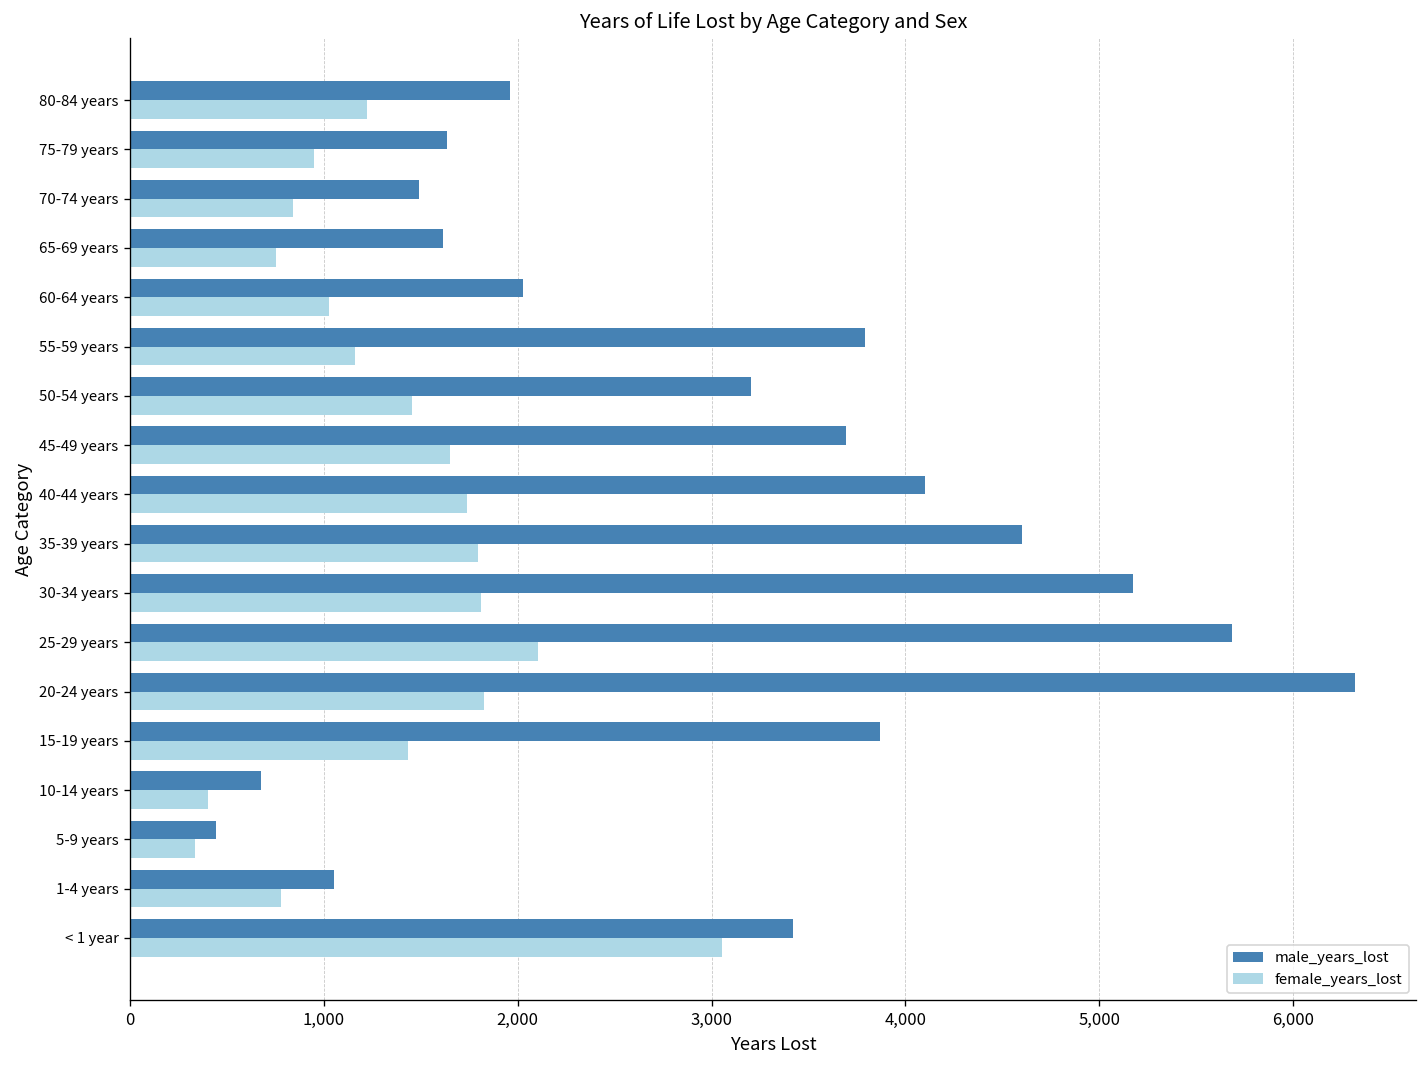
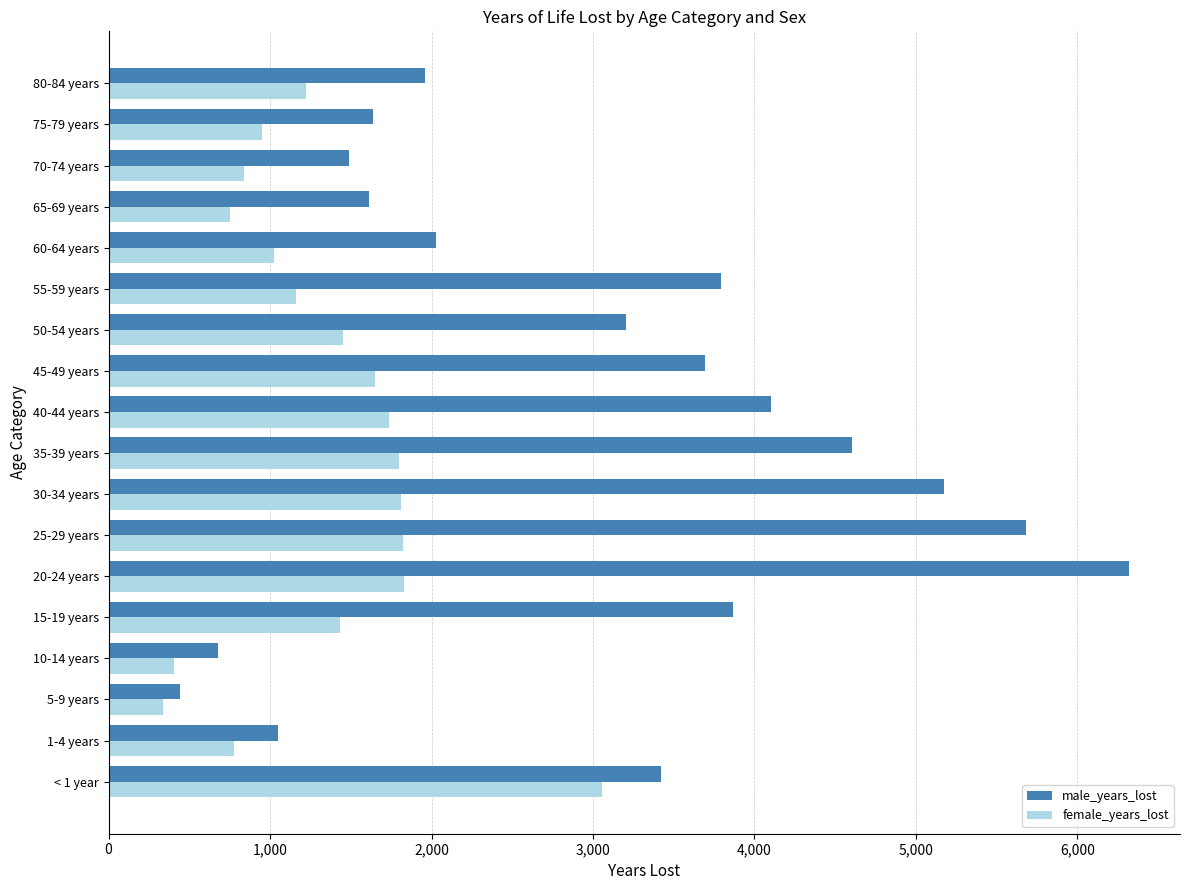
female_years_lost, 25-29 years: 2,100 -> 1,820
